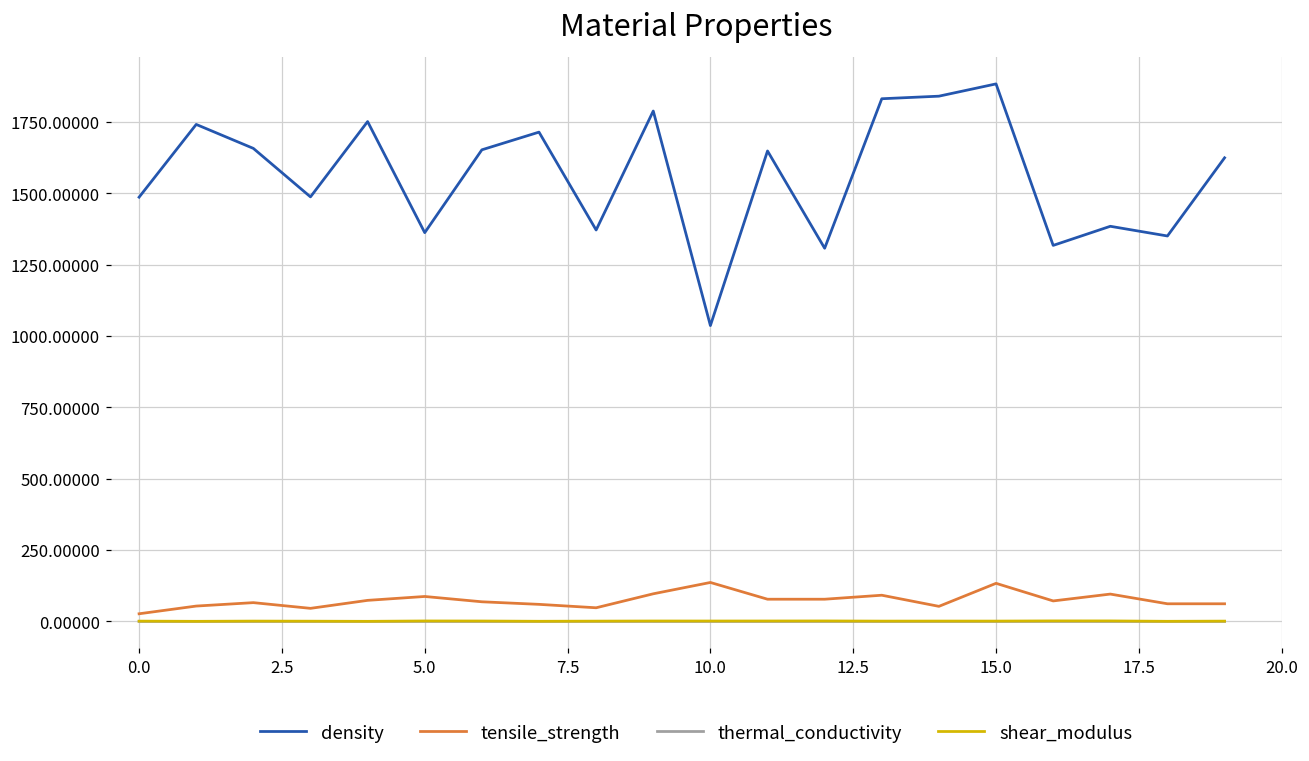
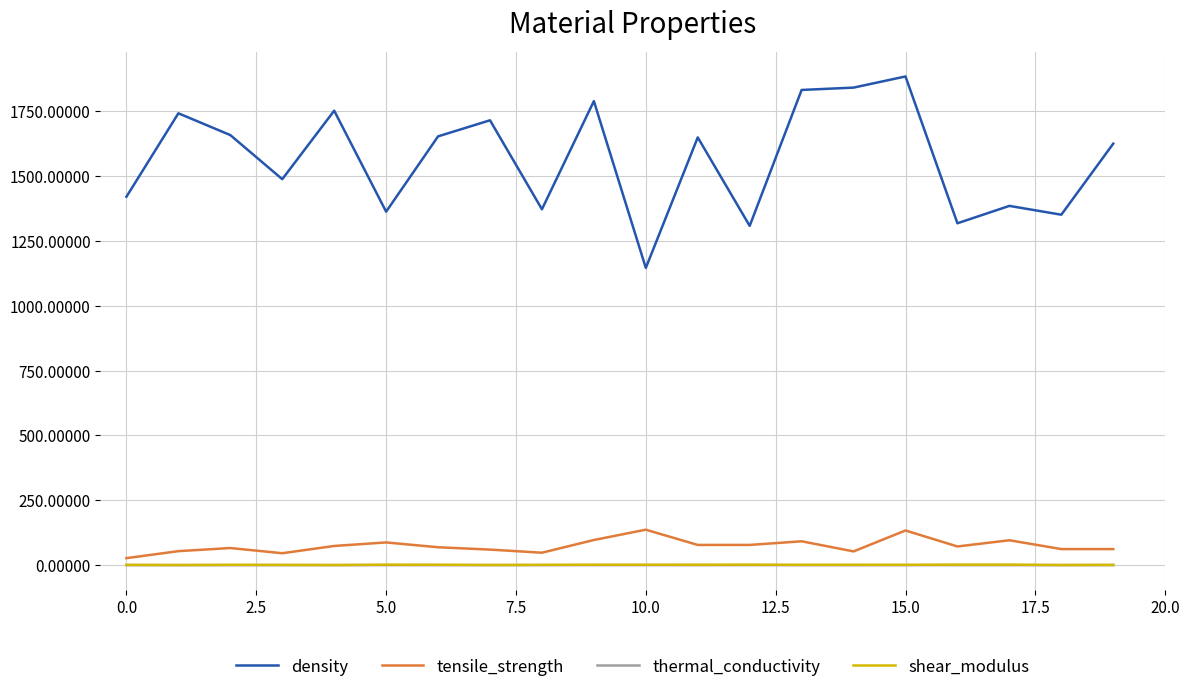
density, 0.0: 1490 -> 1420
density, 10.0: 1040 -> 1150
